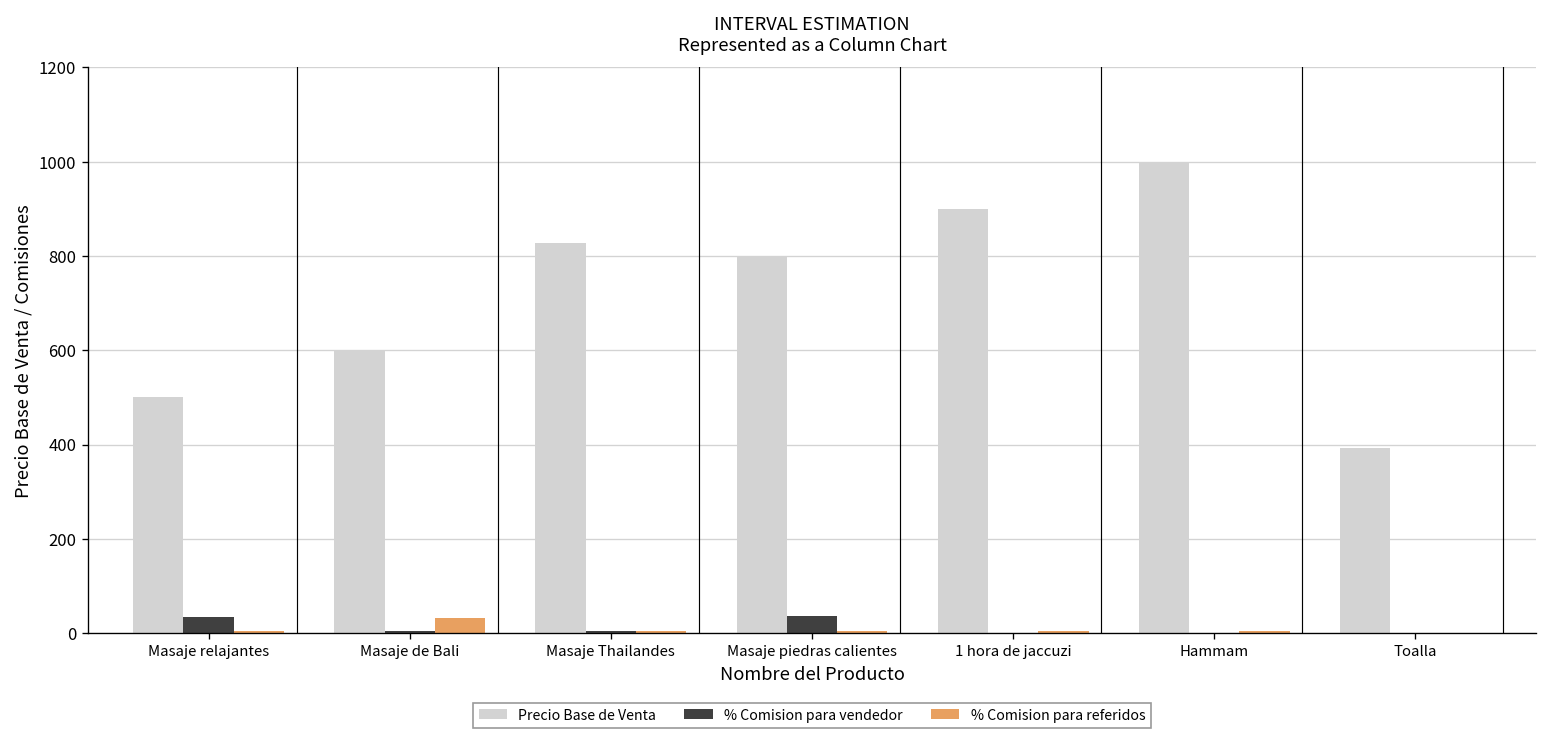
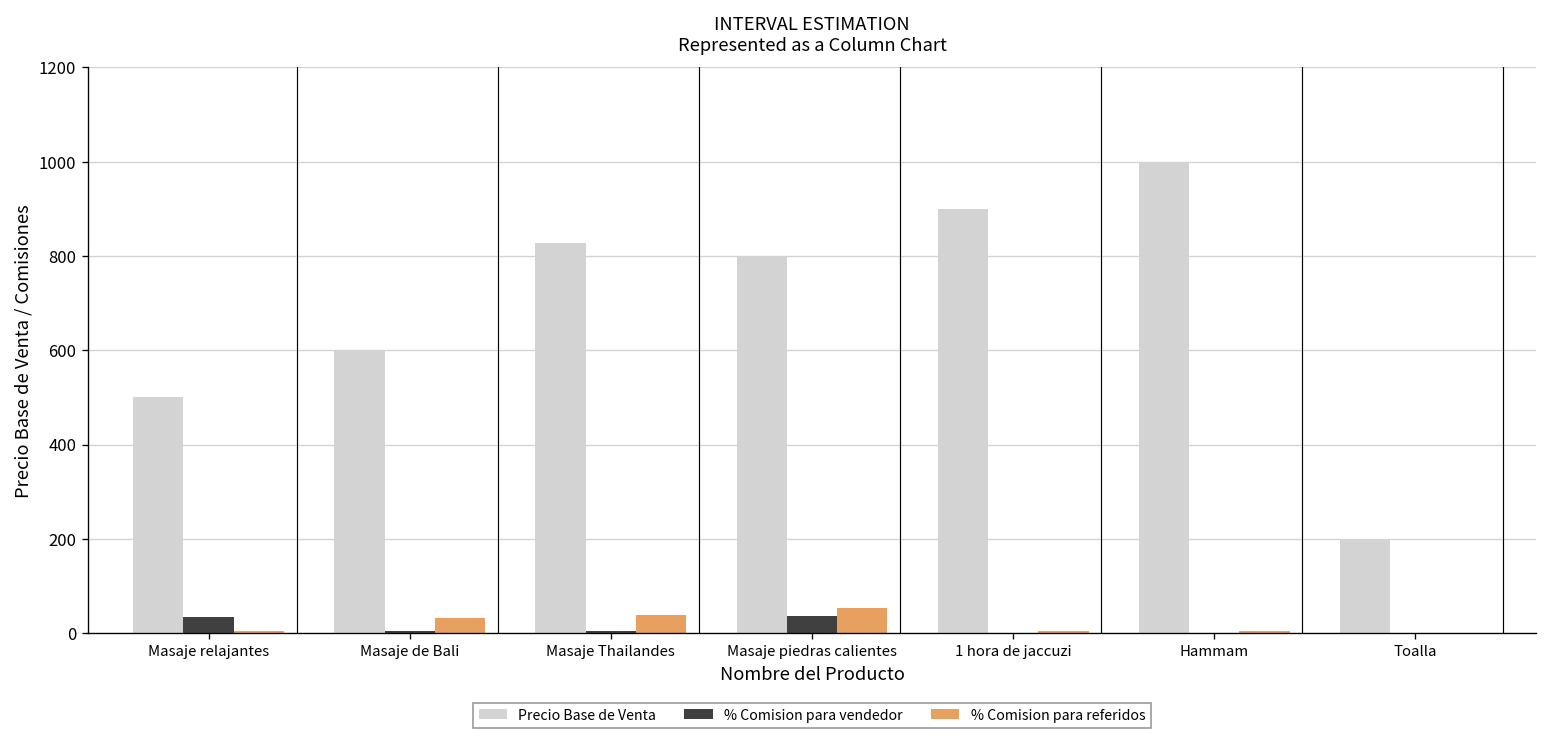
% Comision para referidos, Masaje Thailandes: 10 -> 40
% Comision para referidos, Masaje piedras calientes: 10 -> 50
Precio Base de Venta, Toalla: 390 -> 200
